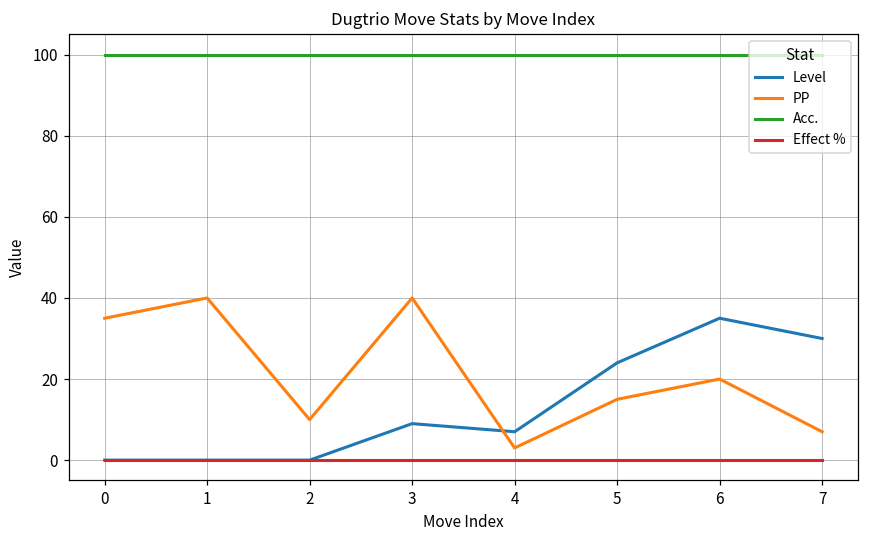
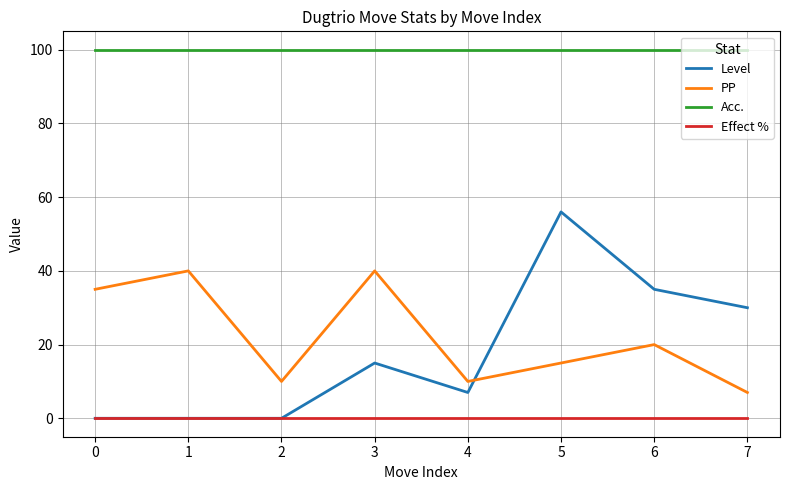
Level, 3: 9 -> 15
PP, 4: 3 -> 10
Level, 5: 24 -> 56
